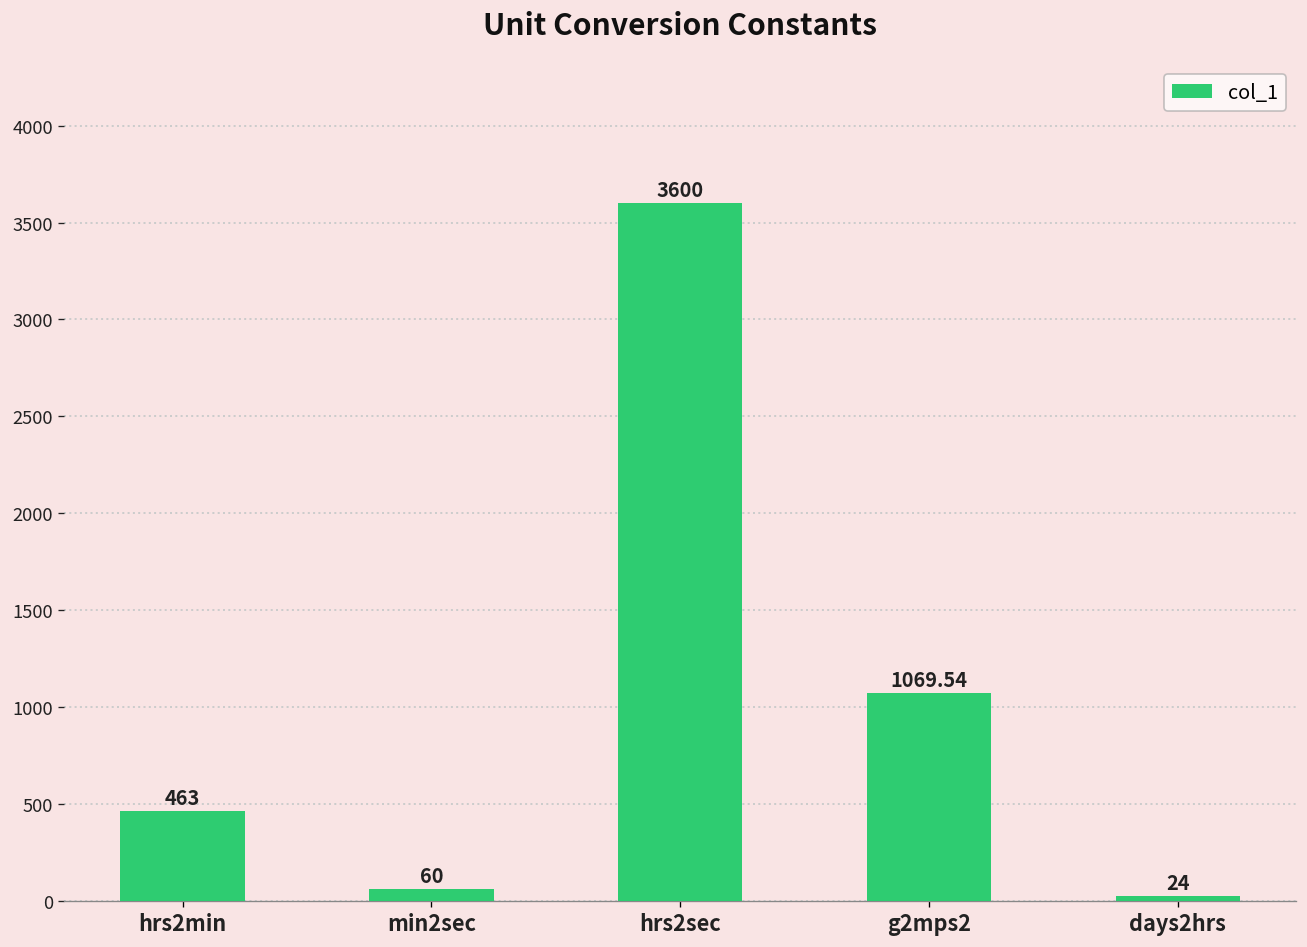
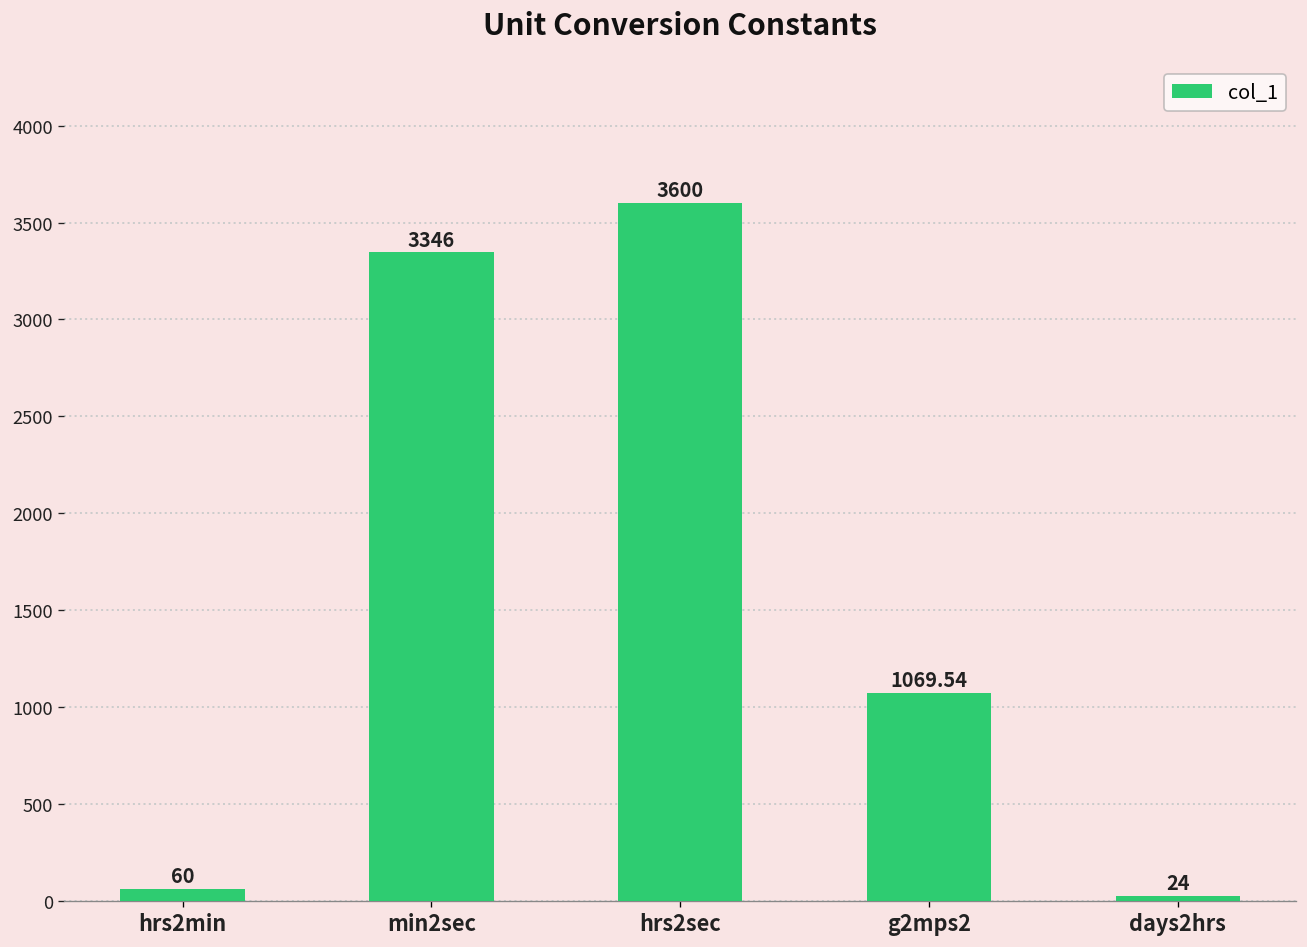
hrs2min: 463 -> 60
min2sec: 60 -> 3346
